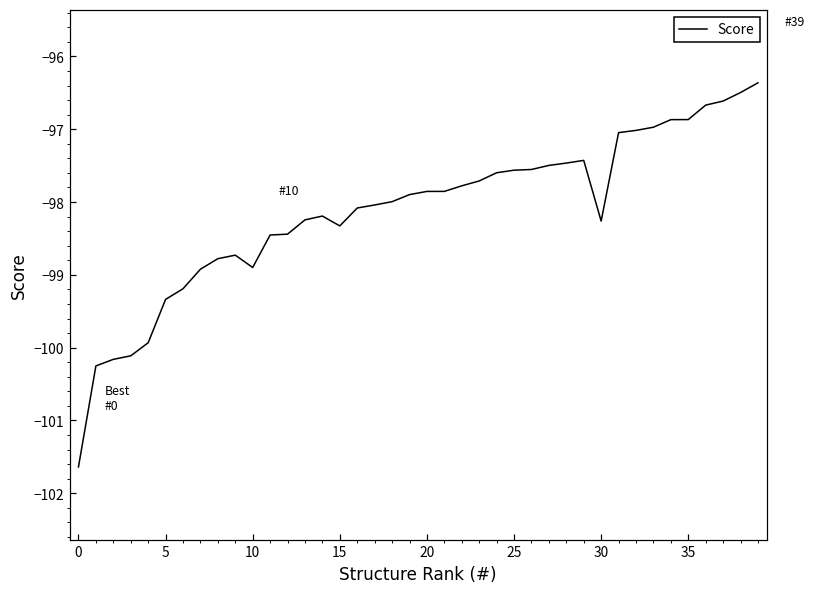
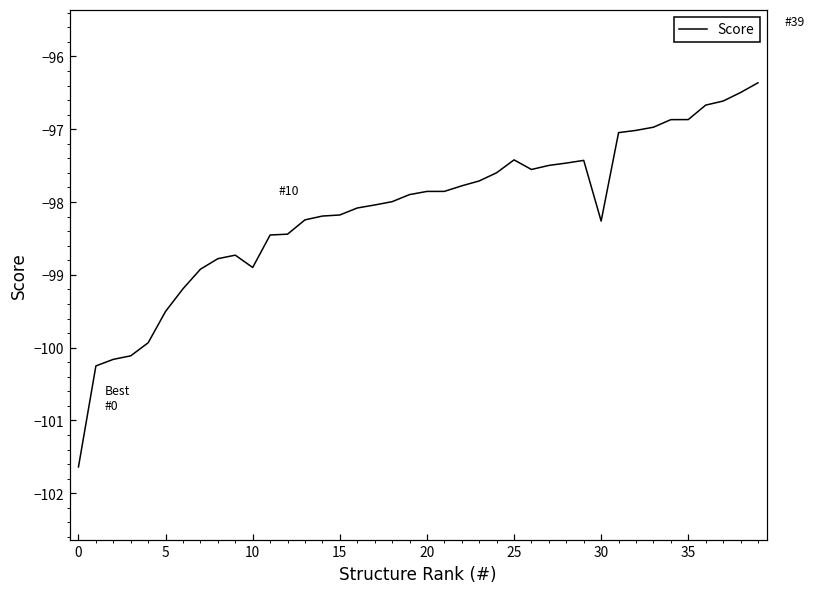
5: -99.3 -> -99.5
15: -98.3 -> -98.2
25: -97.6 -> -97.4
